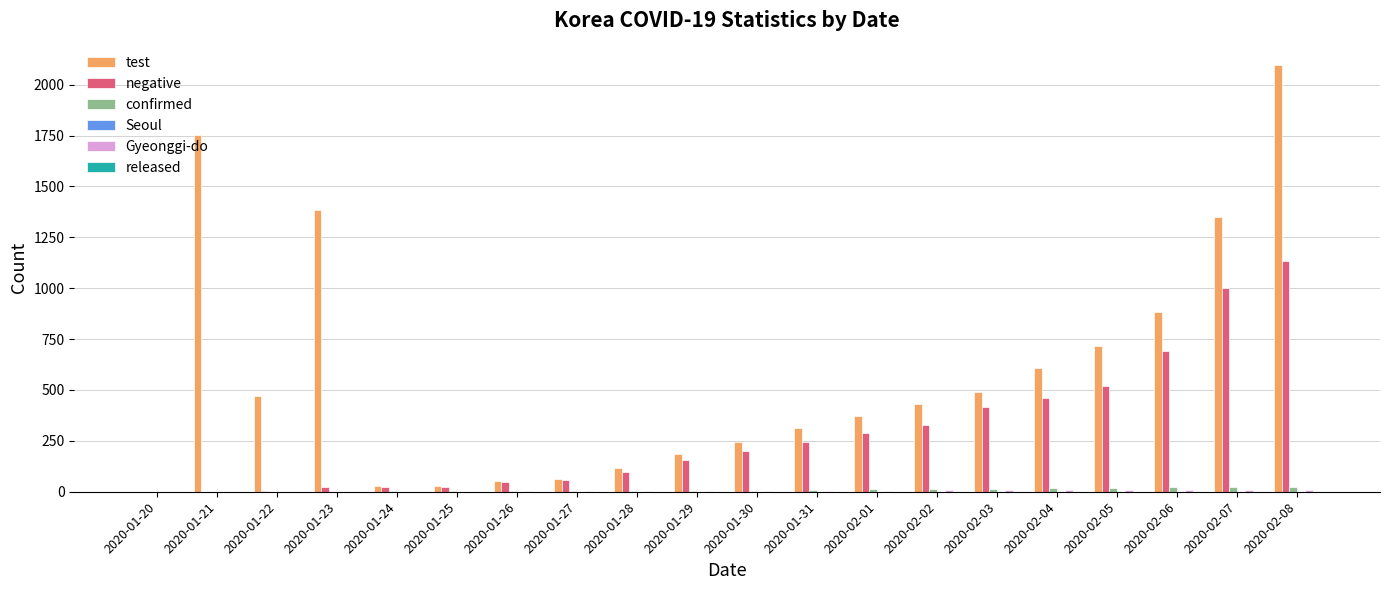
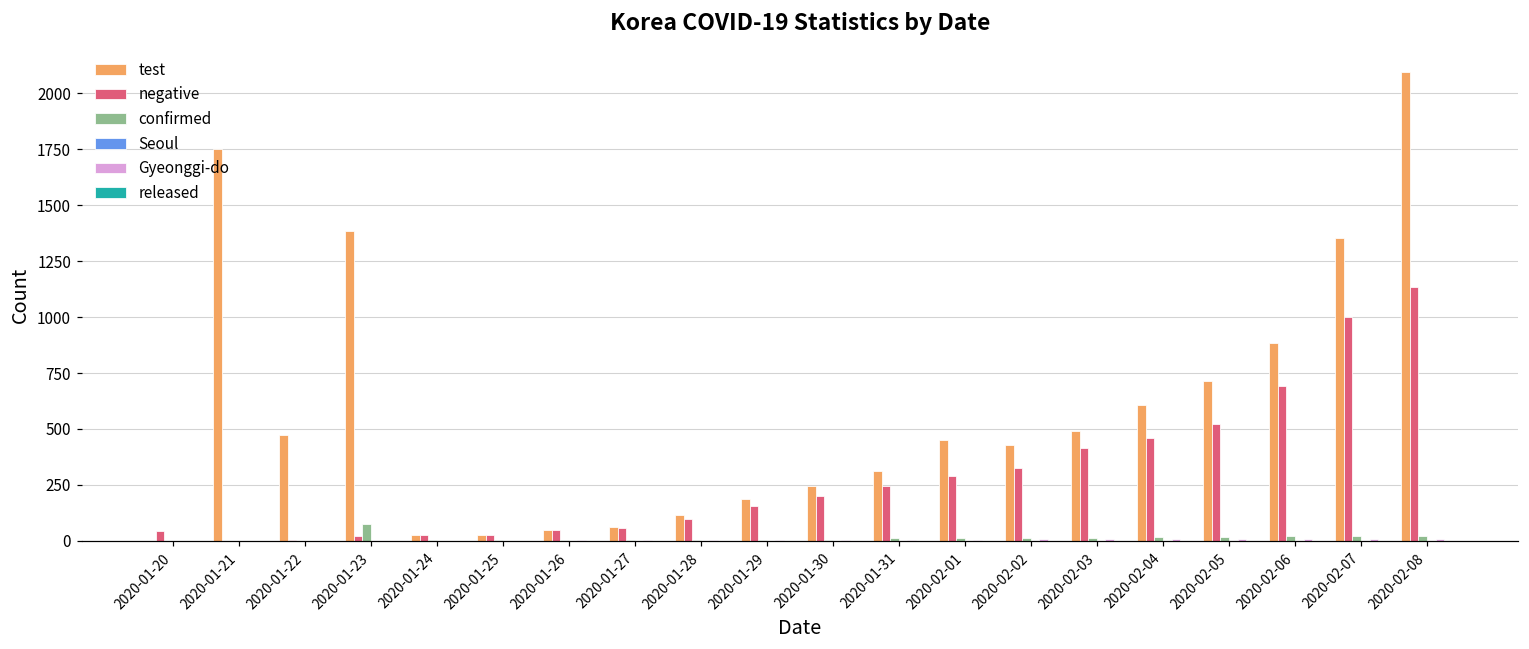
negative, 2020-01-20: 0 -> 40
confirmed, 2020-01-23: 0 -> 80
test, 2020-02-01: 370 -> 450
